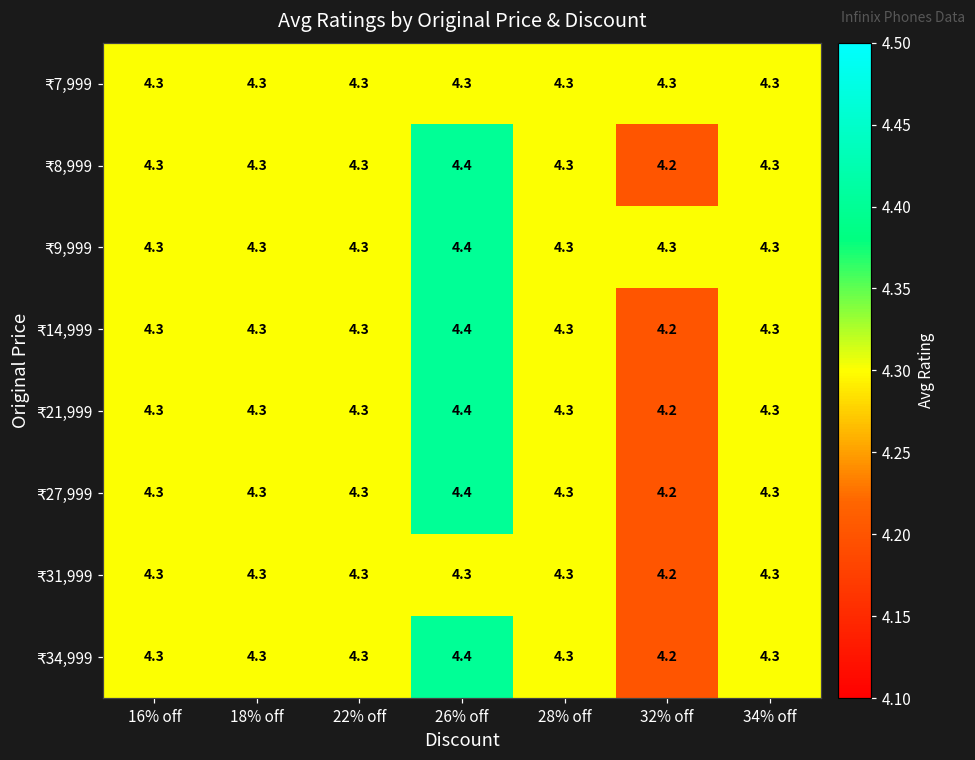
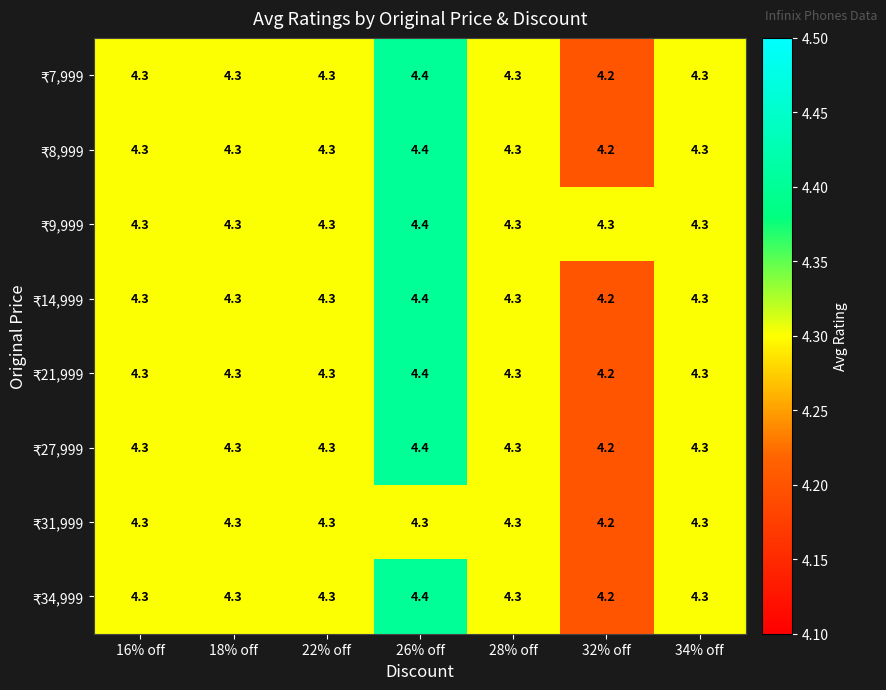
₹7,999, 26% off: 4.3 -> 4.4
₹7,999, 32% off: 4.3 -> 4.2
